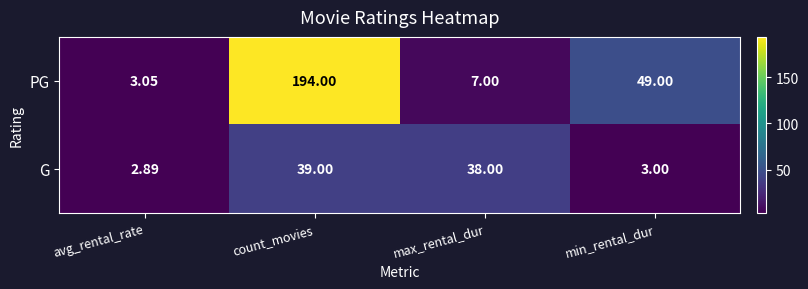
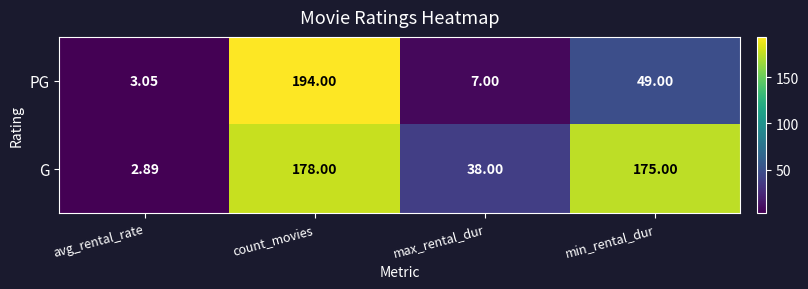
G, count_movies: 39.00 -> 178.00
G, min_rental_dur: 3.00 -> 175.00
